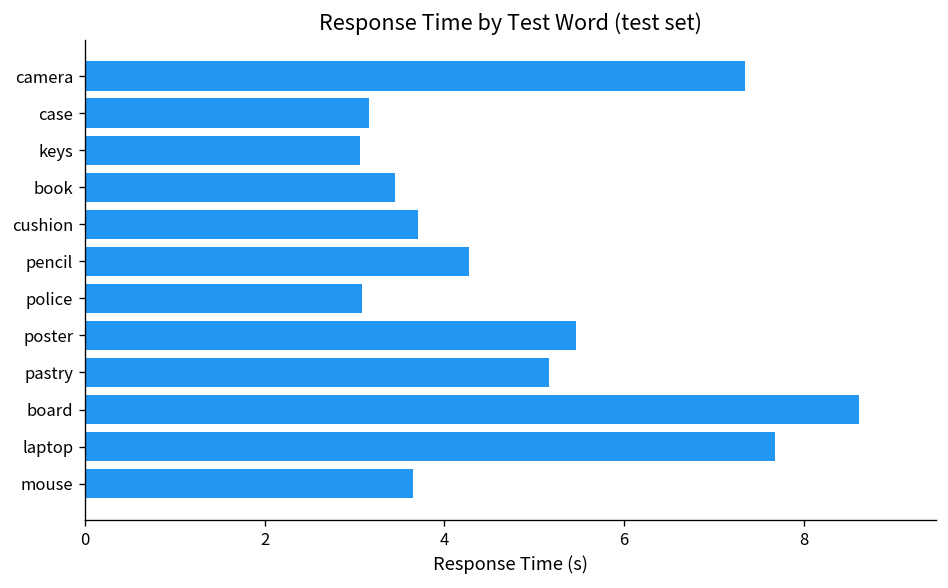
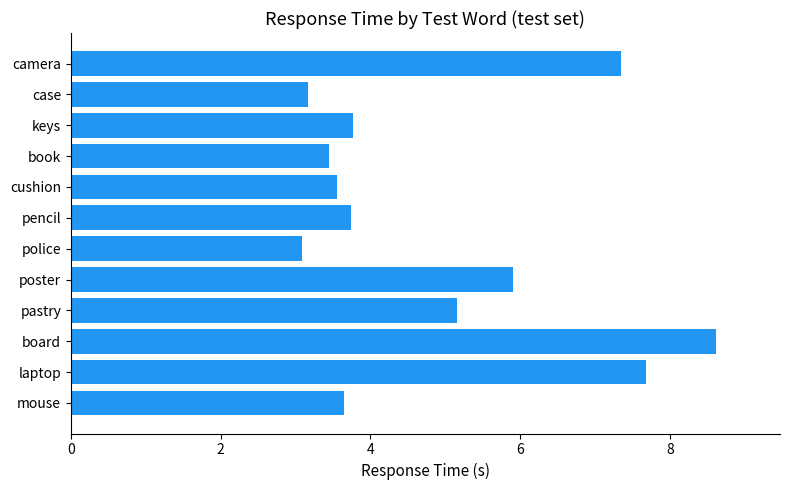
keys: 3.1 -> 3.8
cushion: 3.7 -> 3.6
pencil: 4.3 -> 3.7
poster: 5.5 -> 5.9
